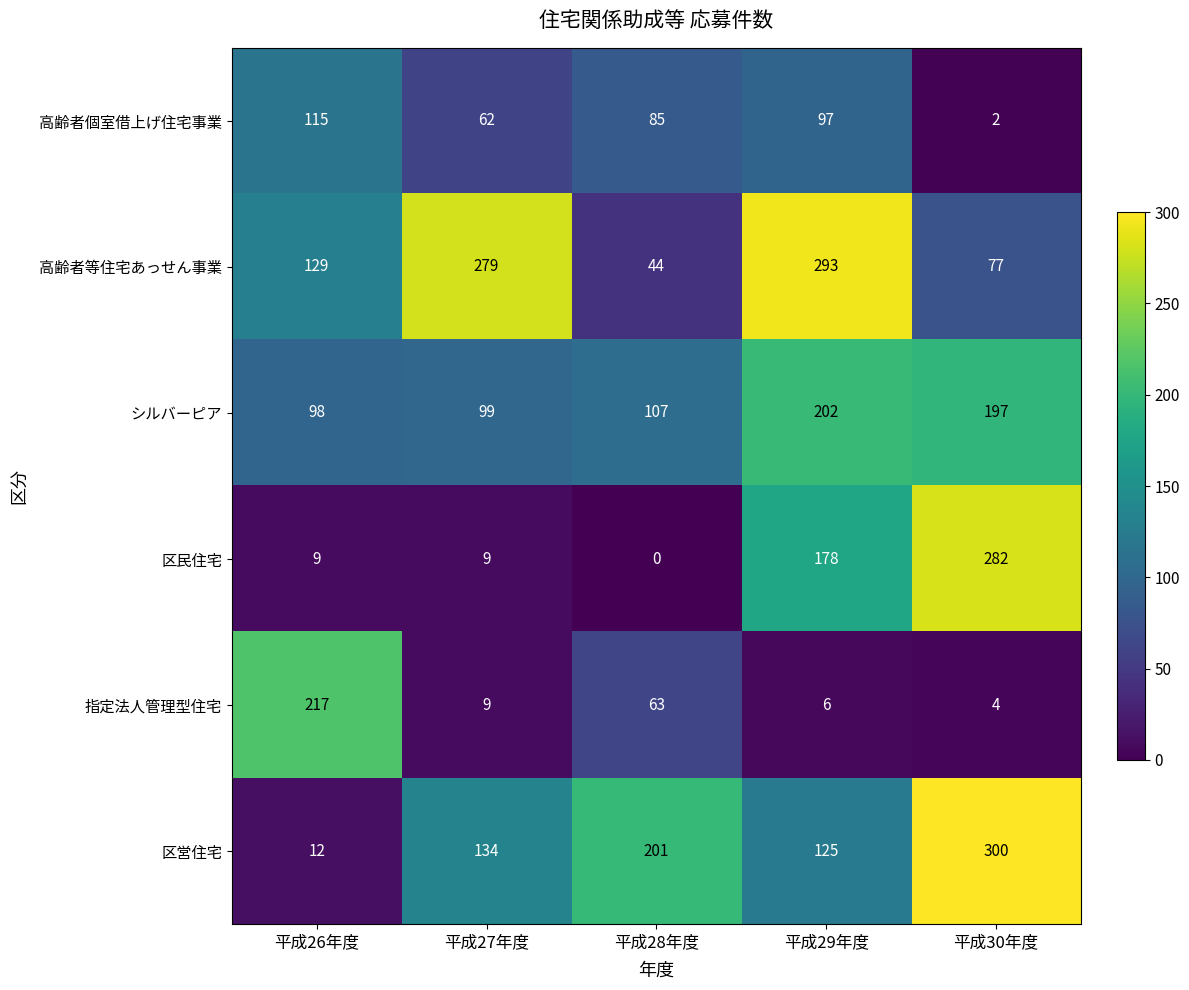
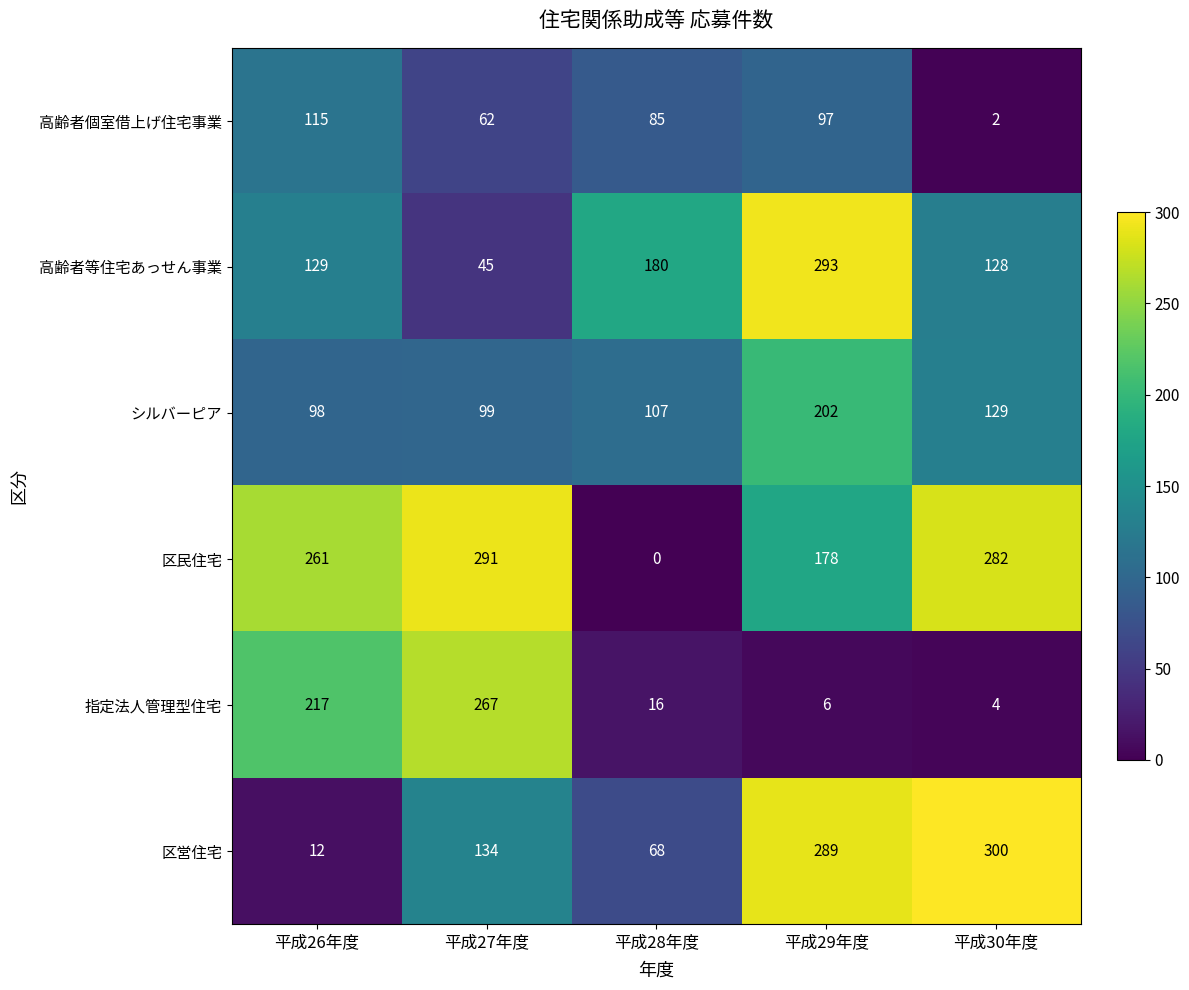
高齢者等住宅あっせん事業, 平成27年度: 279 -> 45
高齢者等住宅あっせん事業, 平成28年度: 44 -> 180
高齢者等住宅あっせん事業, 平成30年度: 77 -> 128
シルバーピア, 平成30年度: 197 -> 129
区民住宅, 平成26年度: 9 -> 261
区民住宅, 平成27年度: 9 -> 291
指定法人管理型住宅, 平成27年度: 9 -> 267
指定法人管理型住宅, 平成28年度: 63 -> 16
区営住宅, 平成28年度: 201 -> 68
区営住宅, 平成29年度: 125 -> 289
